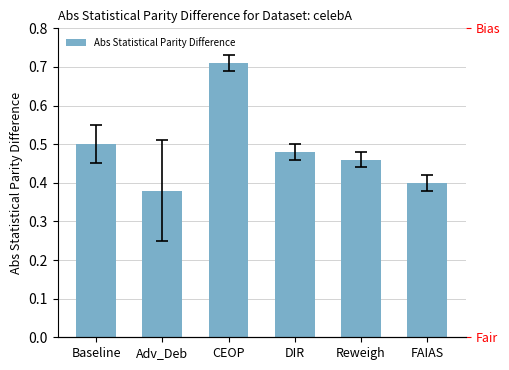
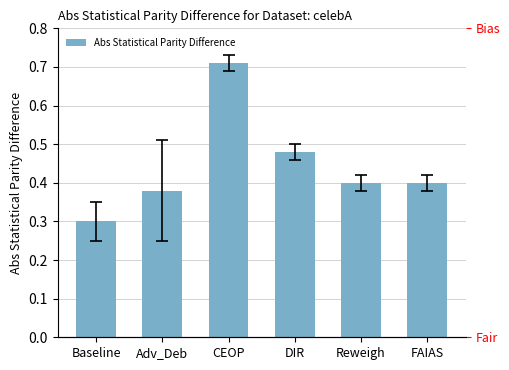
Abs Statistical Parity Difference, Baseline: 0.5 -> 0.3
Abs Statistical Parity Difference, Reweigh: 0.46 -> 0.40
